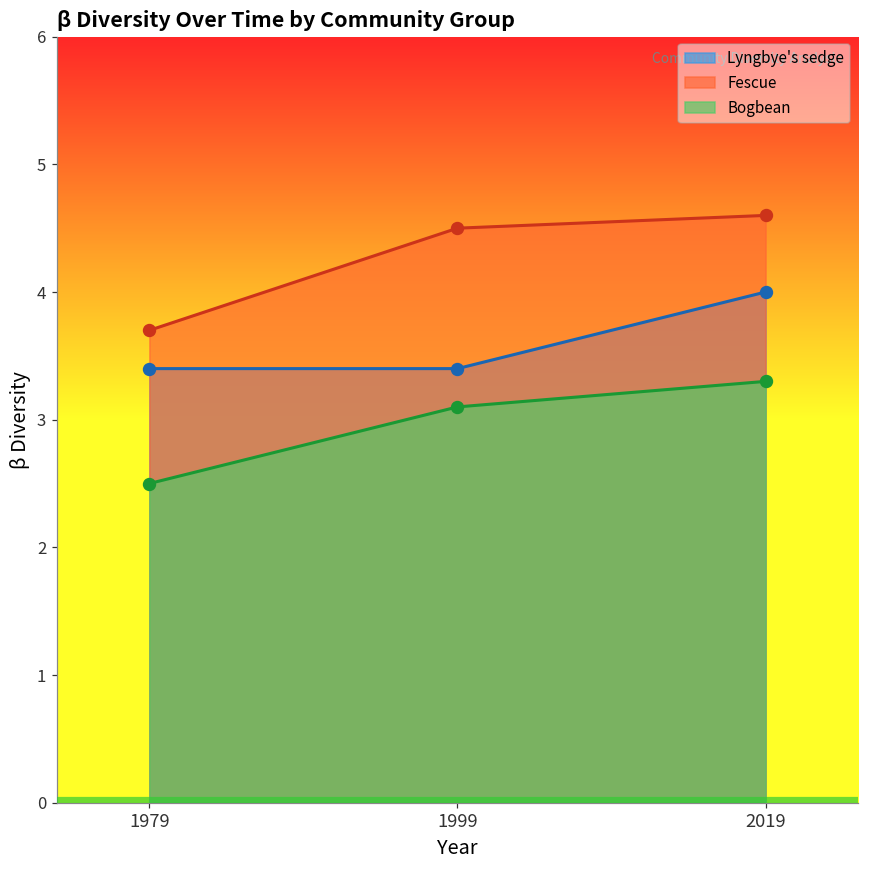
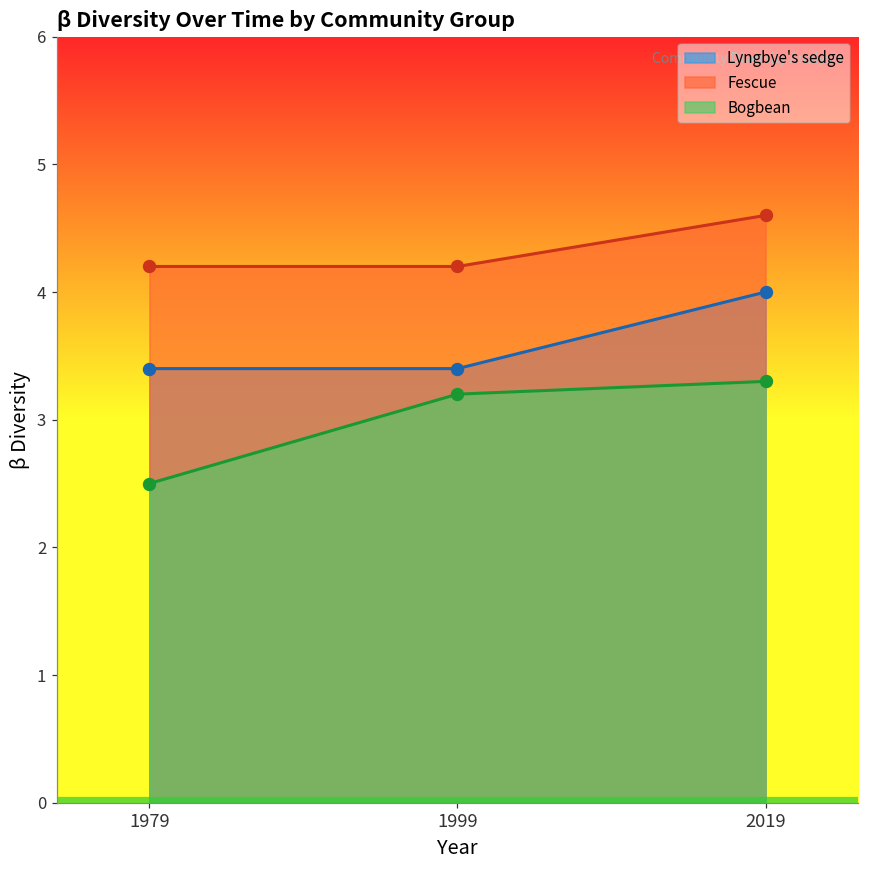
Fescue, 1979: 3.7 -> 4.2
Fescue, 1999: 4.5 -> 4.2
Bogbean, 1999: 3.1 -> 3.2
